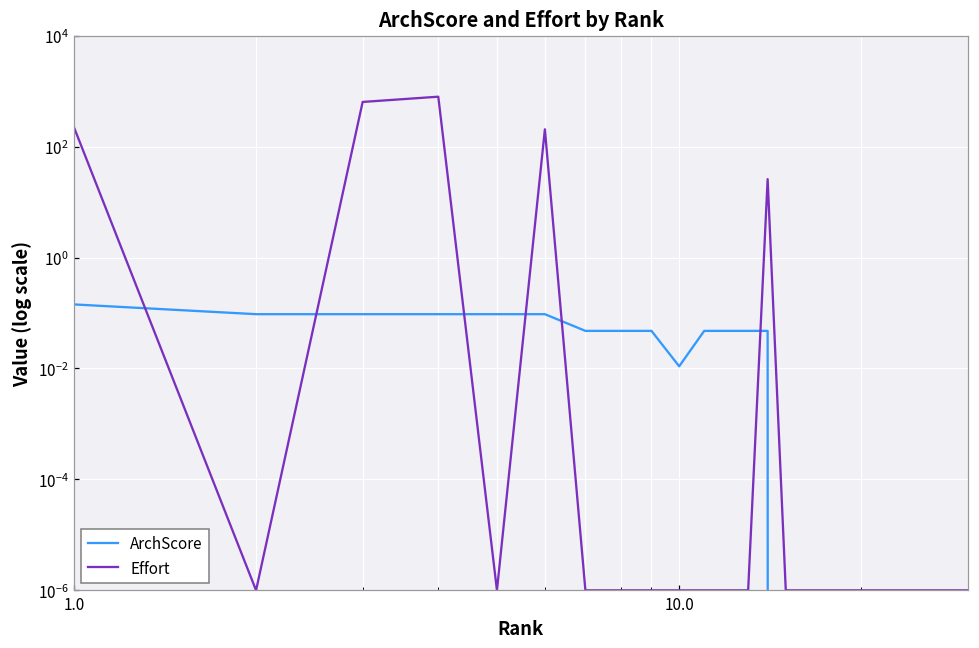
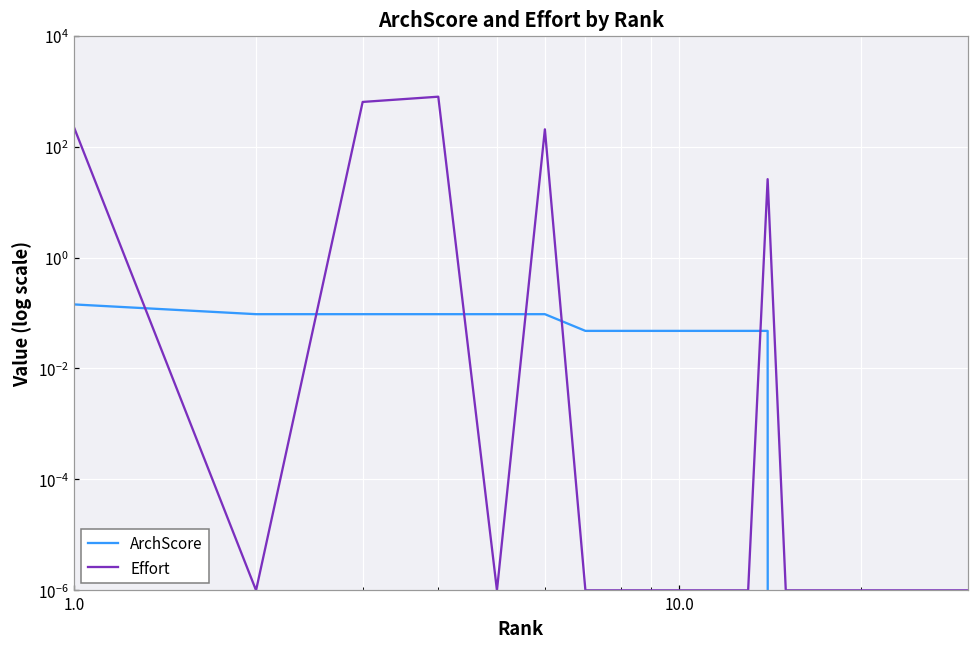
ArchScore, 10.0: 0.011 -> 0.05
